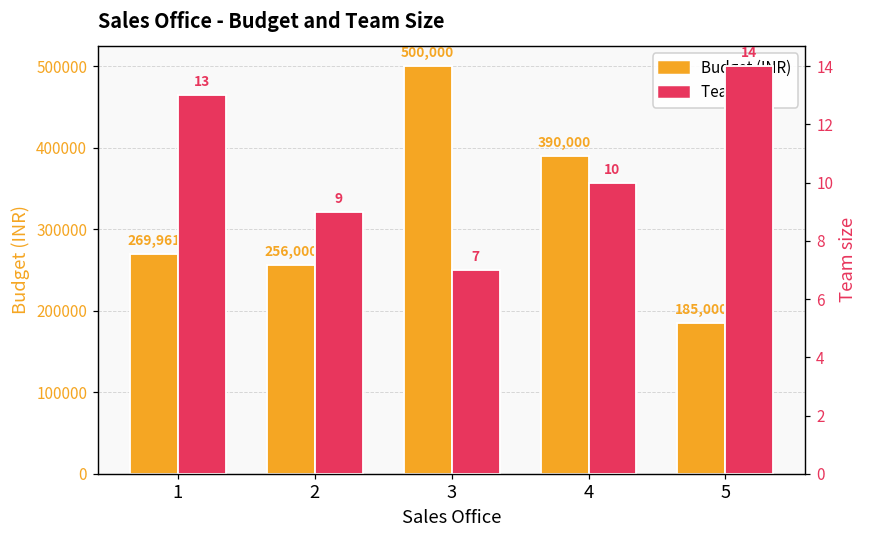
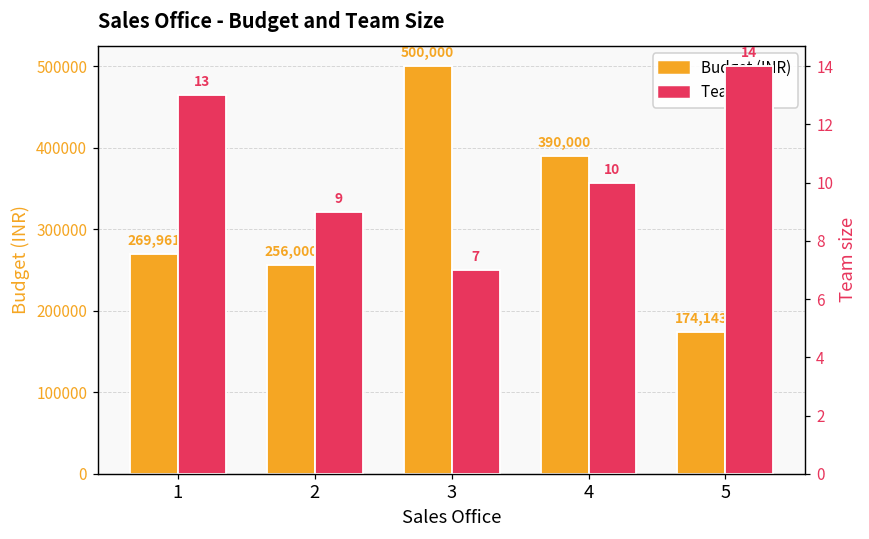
Budget (INR), 5: 185,000 -> 174,143
